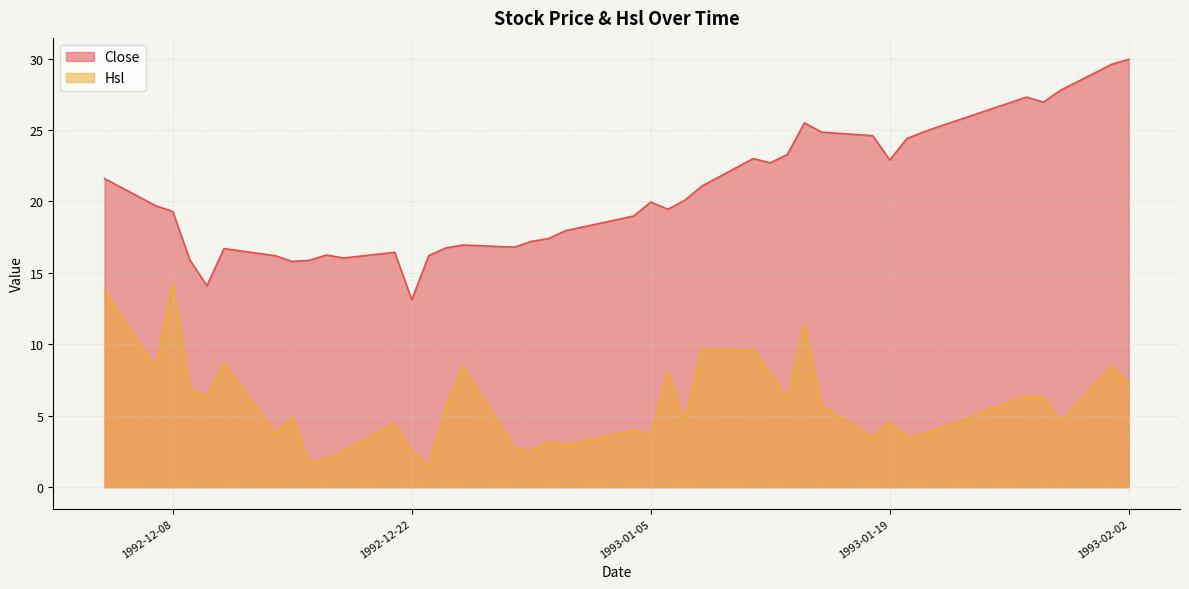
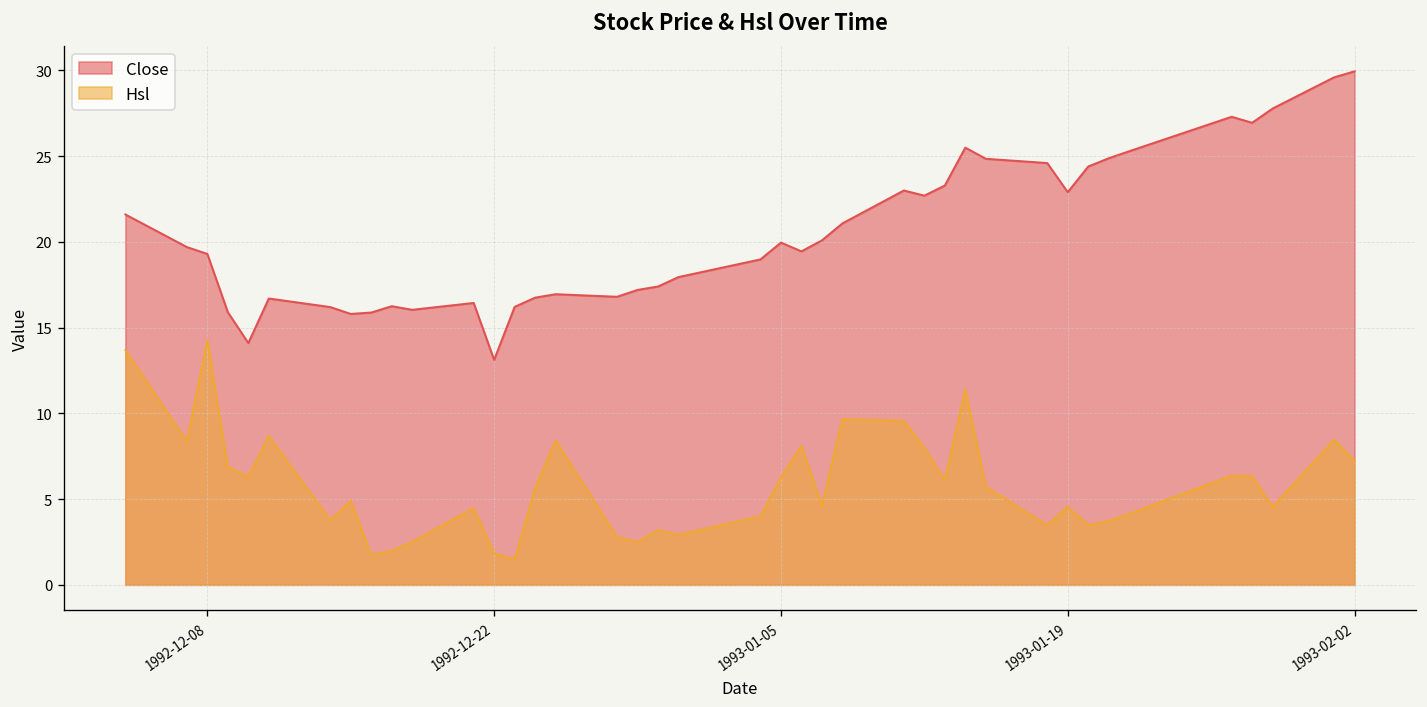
Hsl, 1992-12-22: 2.5 -> 1.8
Hsl, 1993-01-05: 3.6 -> 6.3
